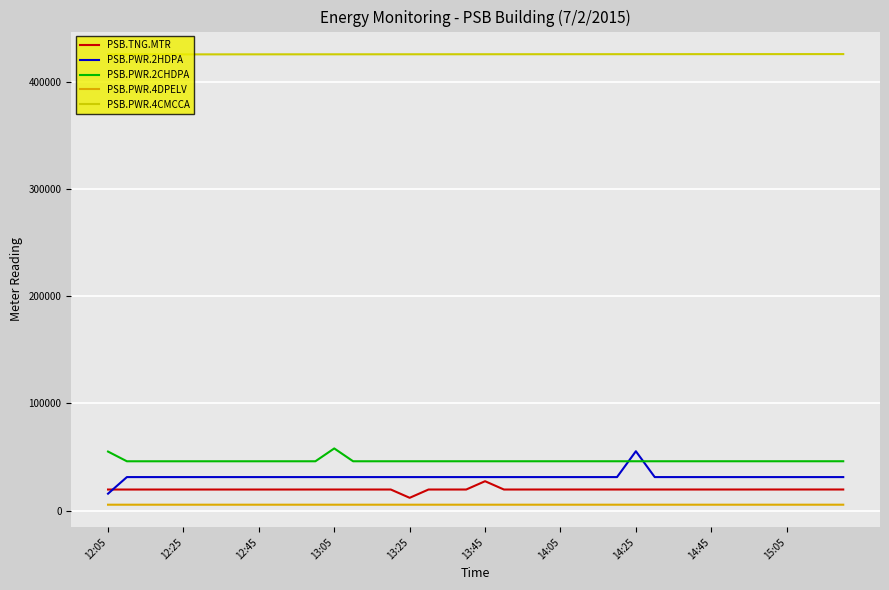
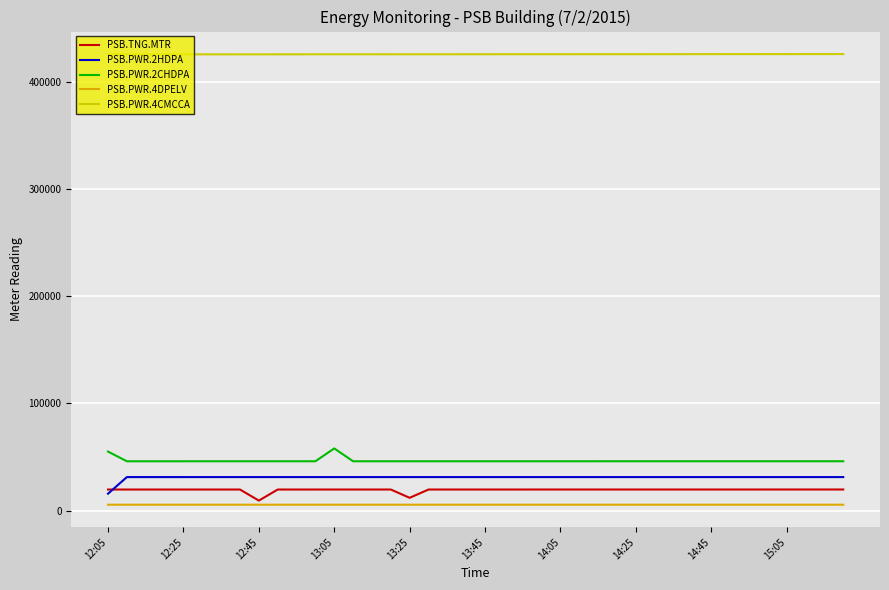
PSB.TNG.MTR, 12:45: 20000 -> 9000
PSB.TNG.MTR, 13:45: 27000 -> 20000
PSB.PWR.2HDPA, 14:25: 55000 -> 31000
